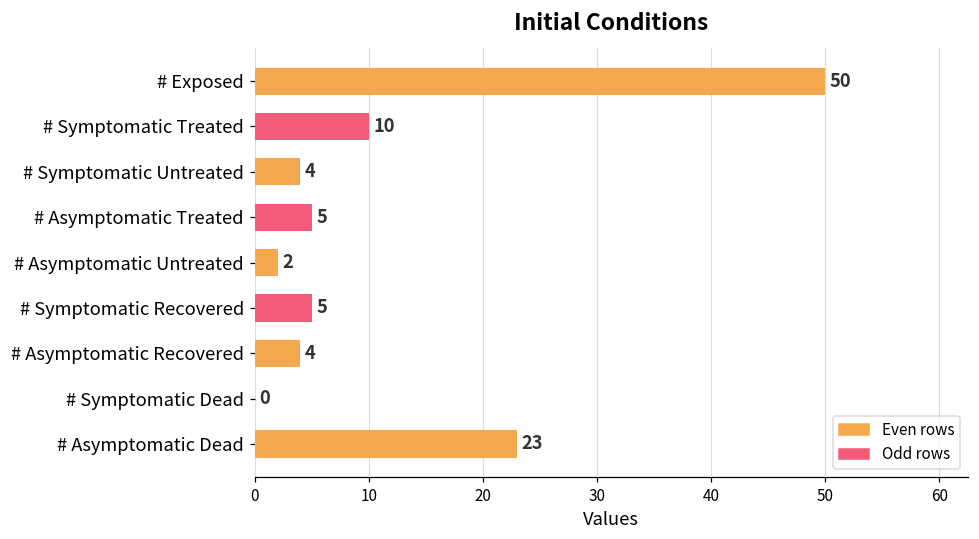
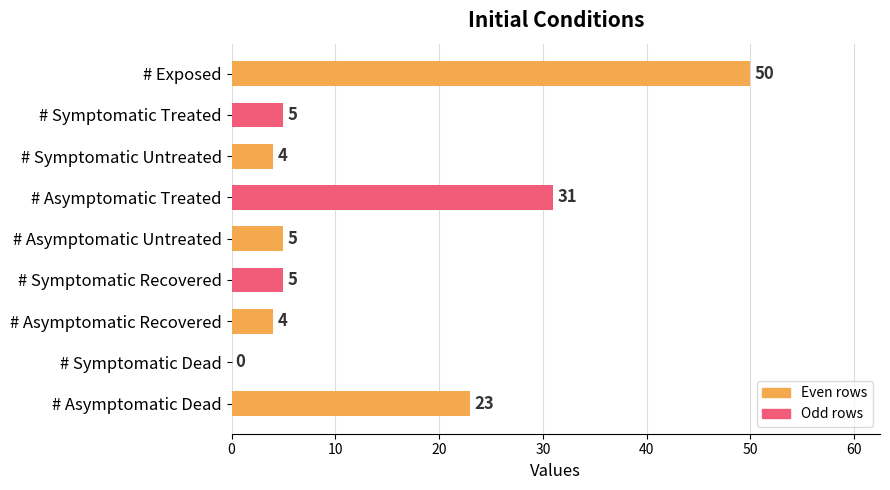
# Symptomatic Treated: 10 -> 5
# Asymptomatic Treated: 5 -> 31
# Asymptomatic Untreated: 2 -> 5
